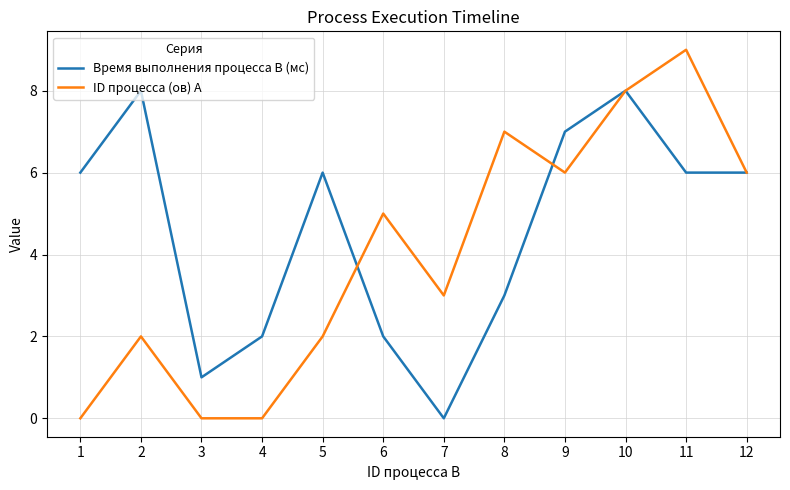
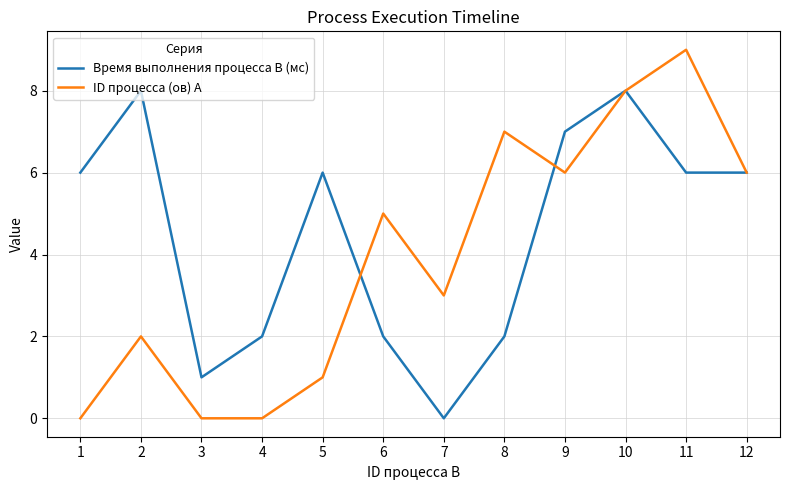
ID процесса (ов) A, 5: 2 -> 1
Время выполнения процесса B (мс), 8: 3 -> 2
